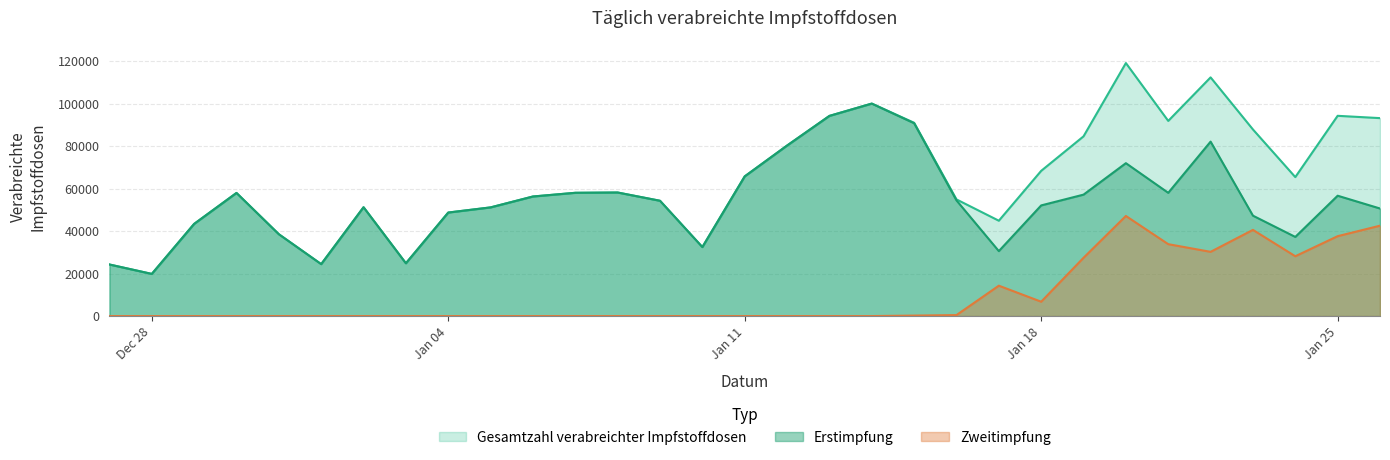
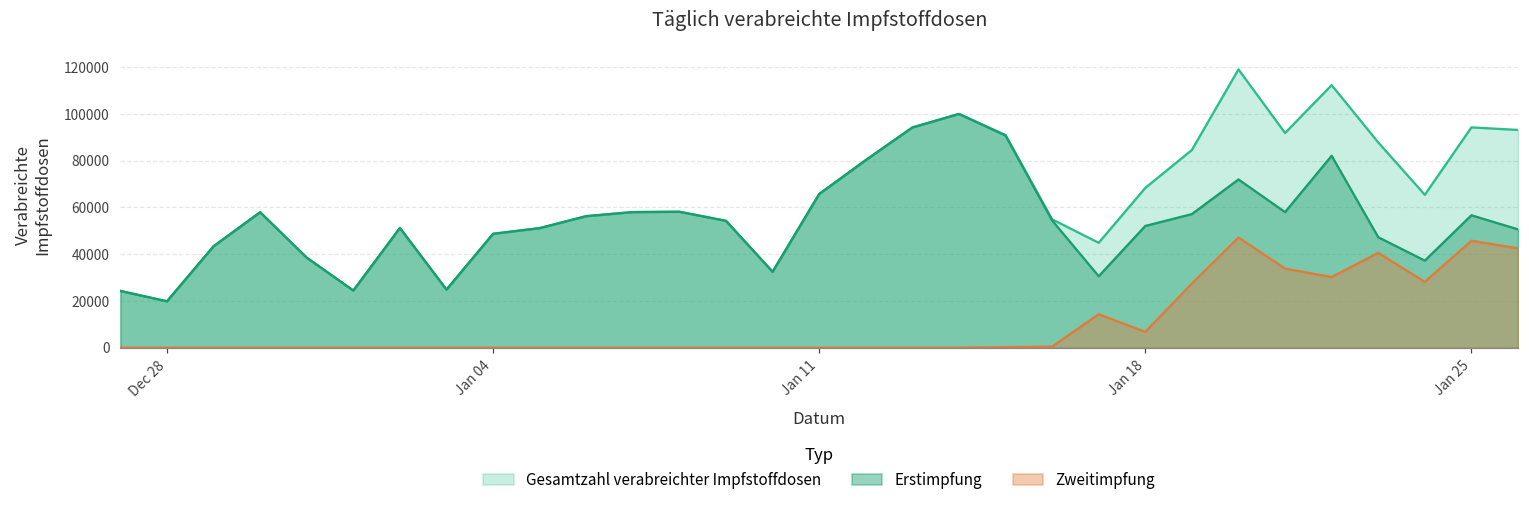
Zweitimpfung, Jan 25: 38000 -> 46000
